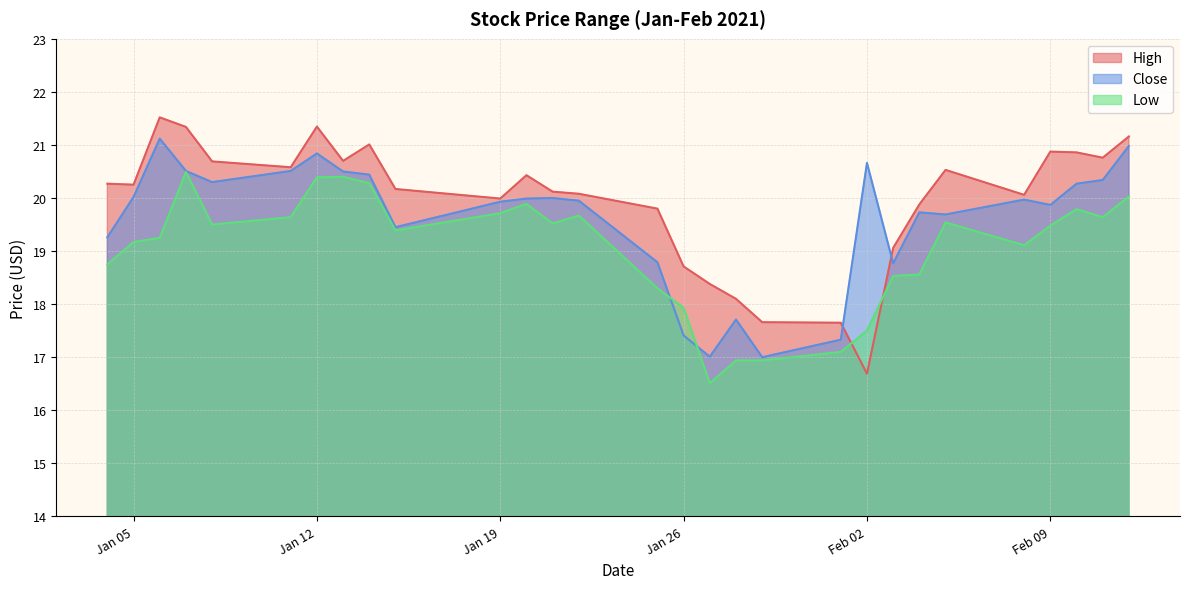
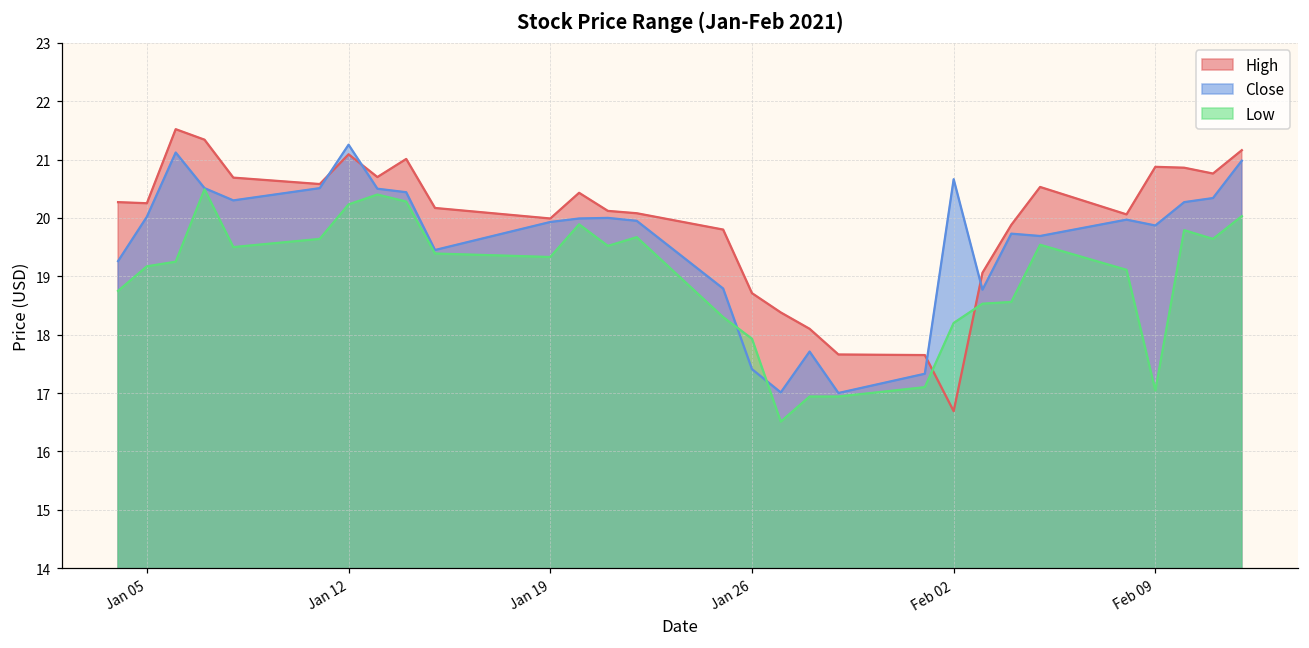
High, Jan 12: 21.3 -> 21.1
Close, Jan 12: 20.8 -> 21.3
Low, Jan 12: 20.4 -> 20.2
Low, Jan 19: 19.7 -> 19.3
Low, Feb 02: 17.5 -> 18.2
Low, Feb 09: 19.5 -> 17.0
